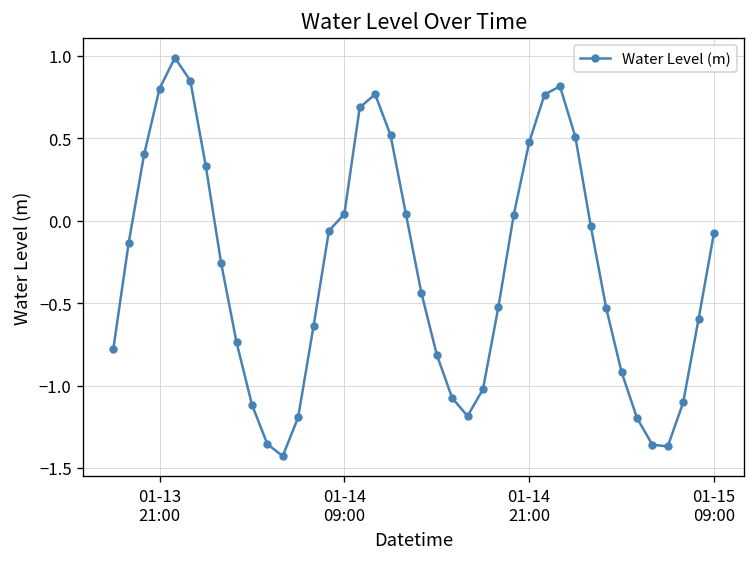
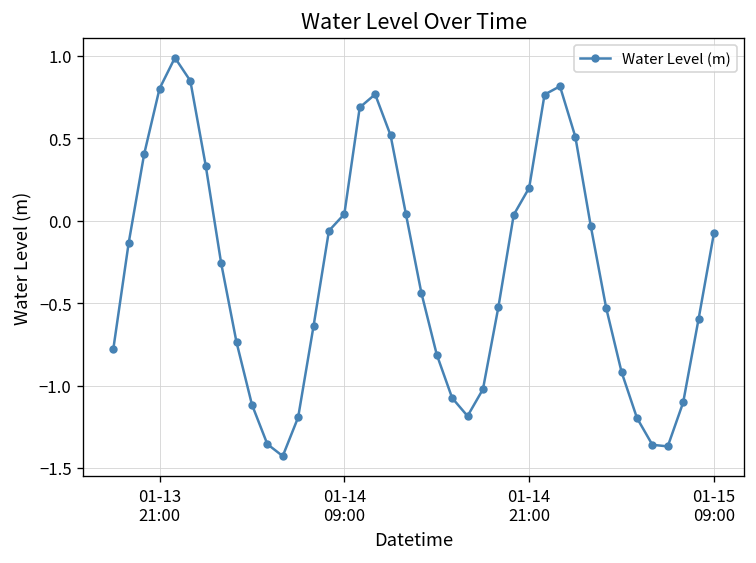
01-14 21:00: 0.48 -> 0.20
